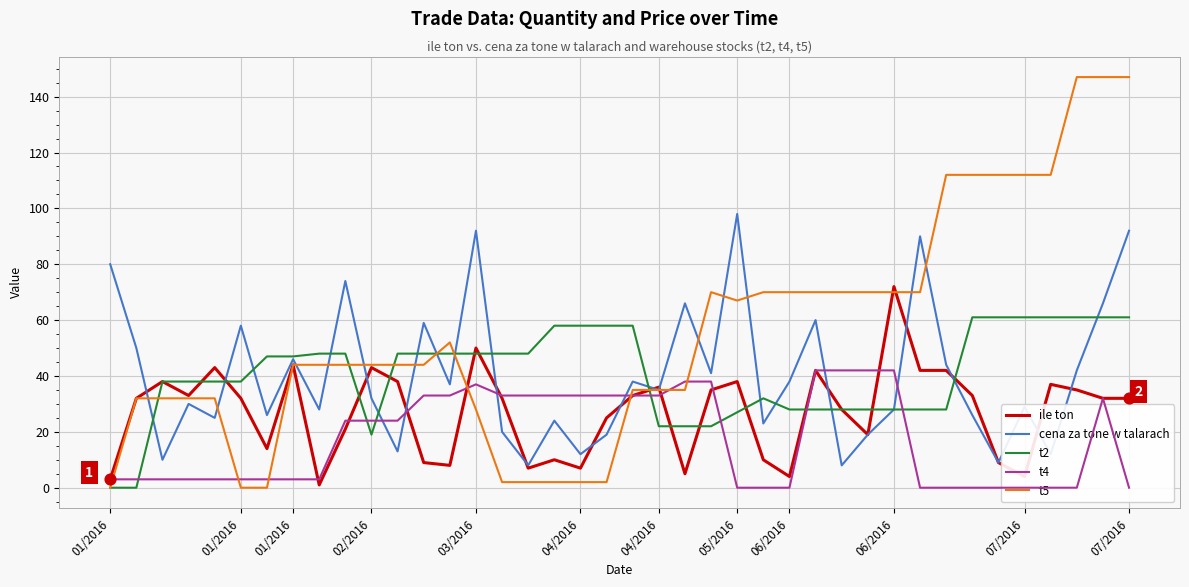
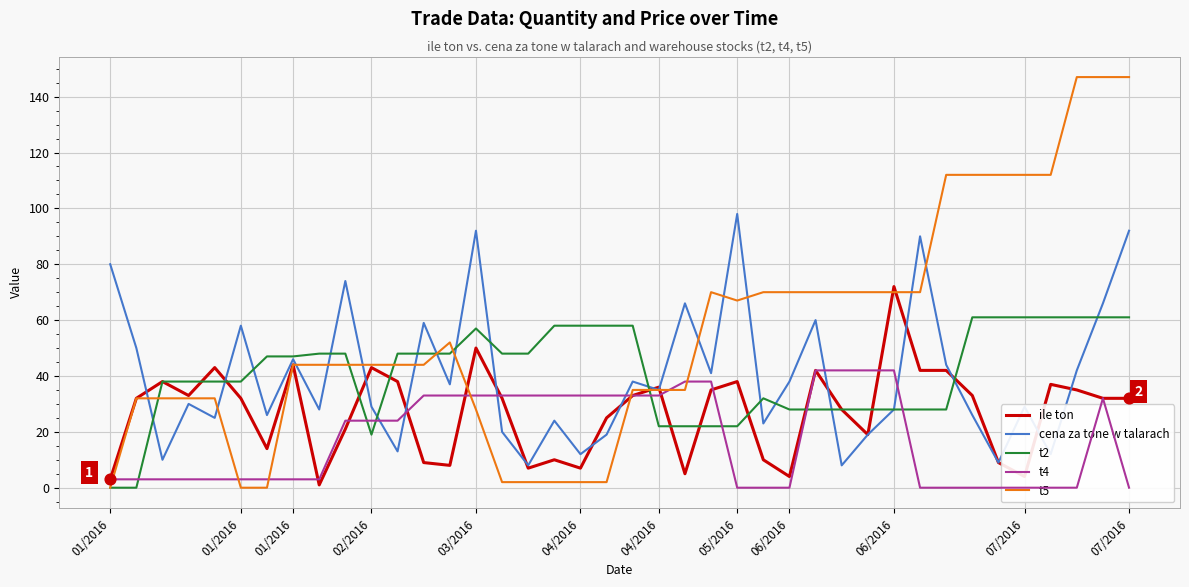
cena za tone w talarach, 02/2016: 32 -> 29
t2, 03/2016: 48 -> 57
t4, 03/2016: 37 -> 33
t2, 05/2016: 27 -> 22
